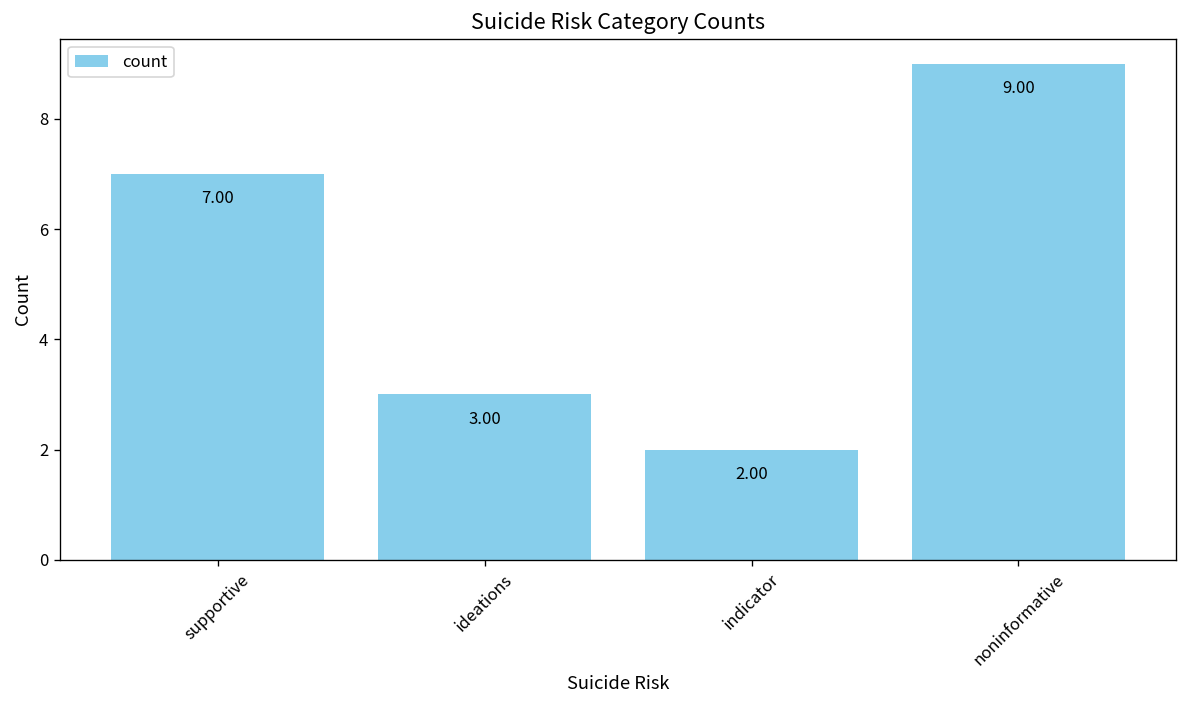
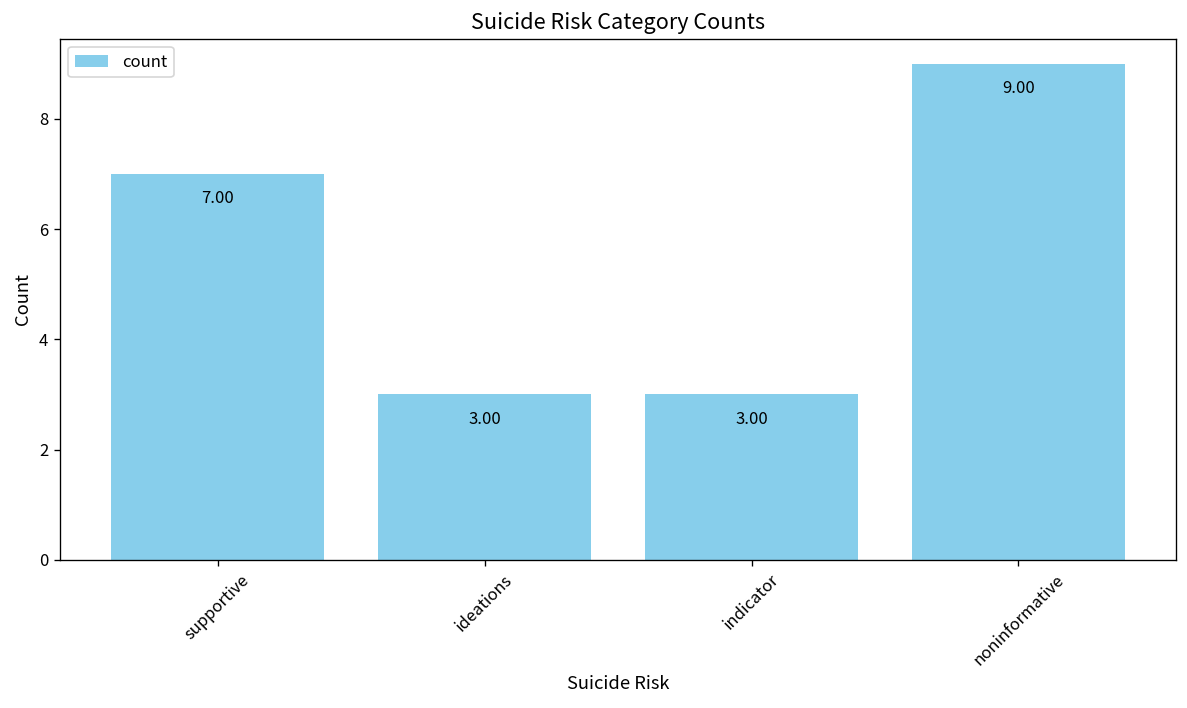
indicator: 2.00 -> 3.00
